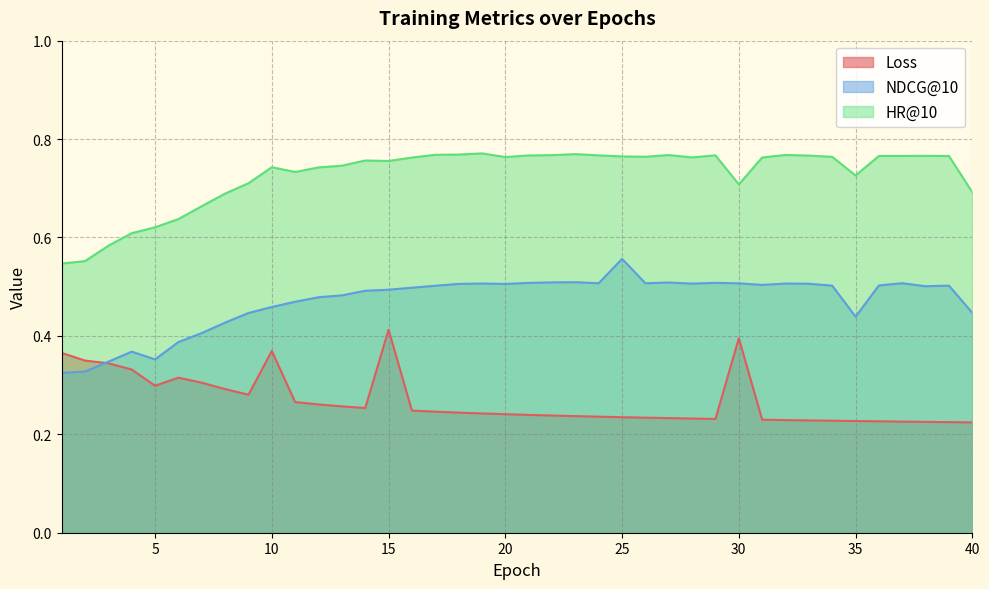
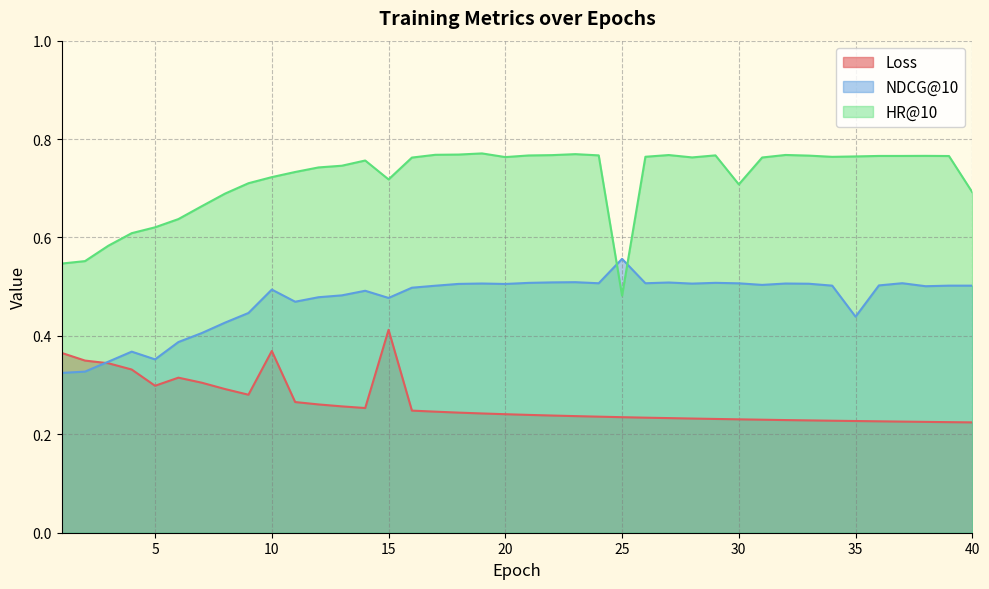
NDCG@10, 10: 0.46 -> 0.49
HR@10, 10: 0.74 -> 0.72
NDCG@10, 15: 0.49 -> 0.48
HR@10, 15: 0.76 -> 0.72
HR@10, 25: 0.76 -> 0.48
Loss, 30: 0.40 -> 0.23
HR@10, 35: 0.73 -> 0.76
NDCG@10, 40: 0.45 -> 0.50
